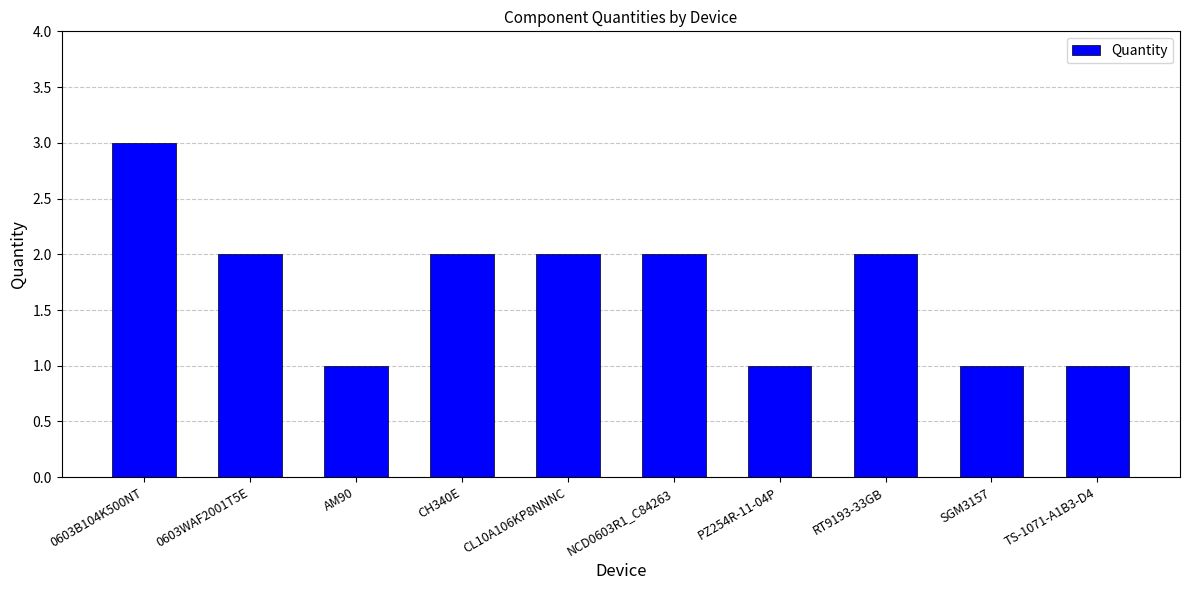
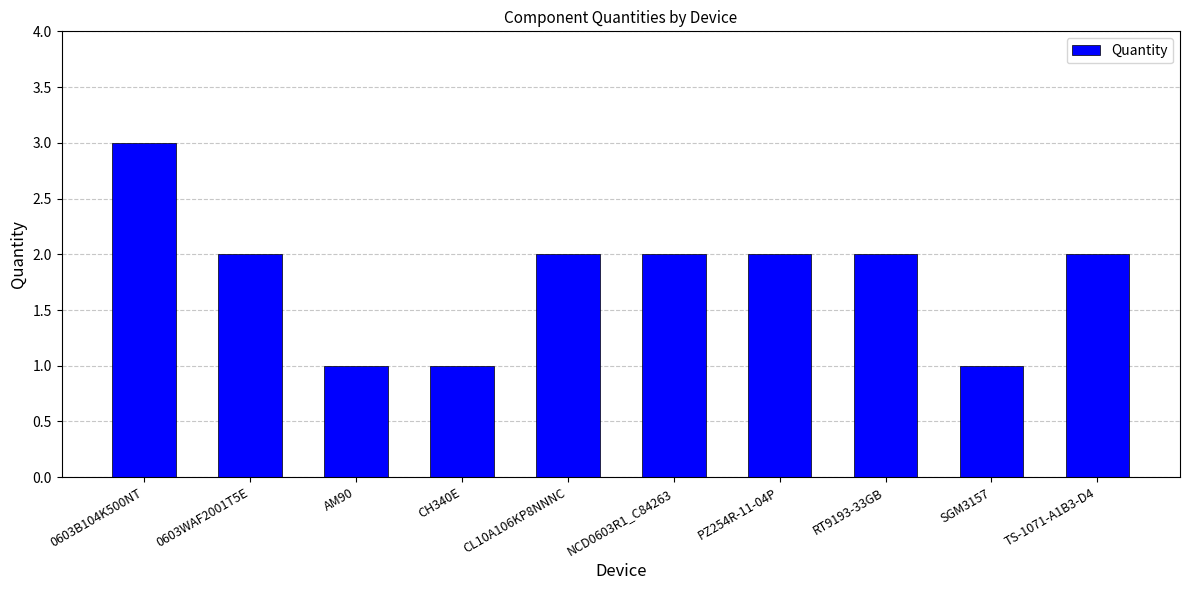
CH340E: 2 -> 1
PZ254R-11-04P: 1 -> 2
TS-1071-A1B3-D4: 1 -> 2
